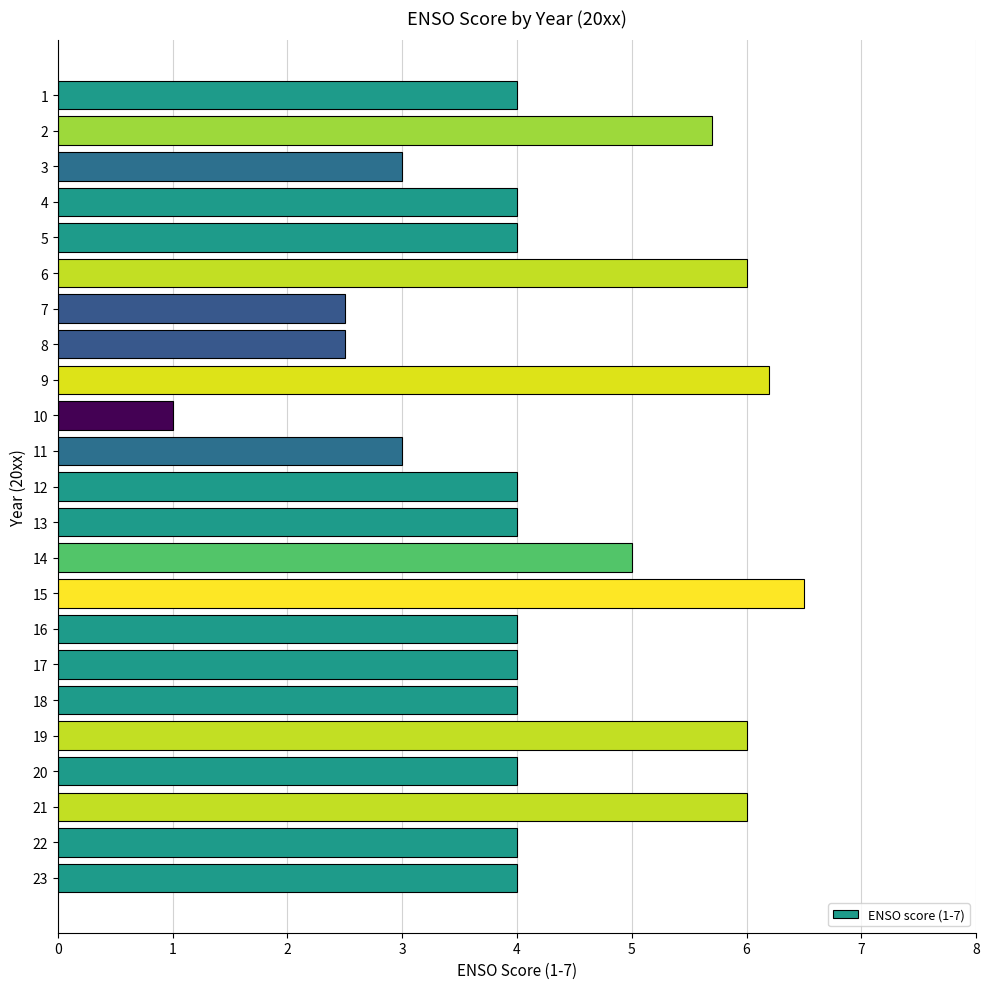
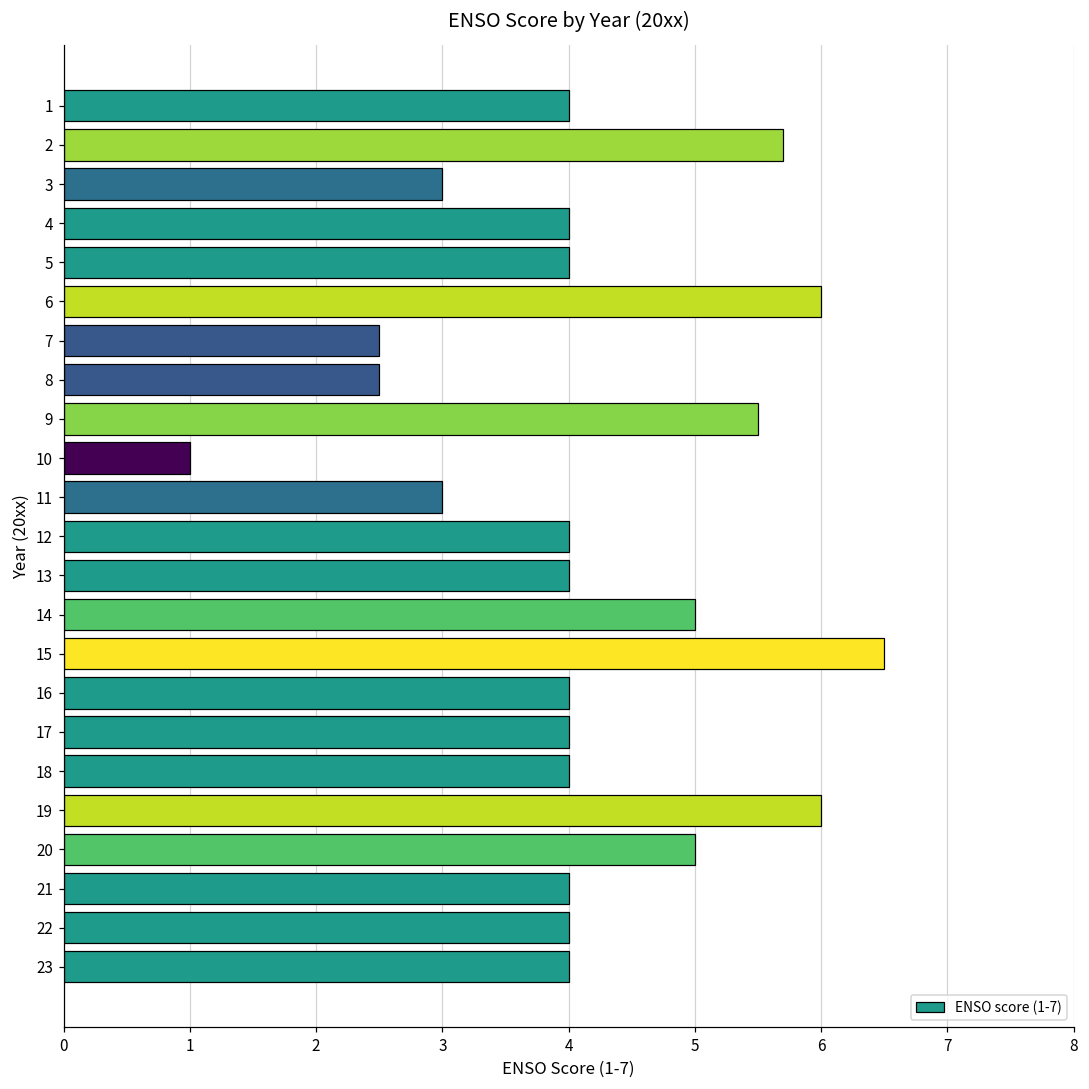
9: 6.2 -> 5.5
20: 4 -> 5
21: 6 -> 4
